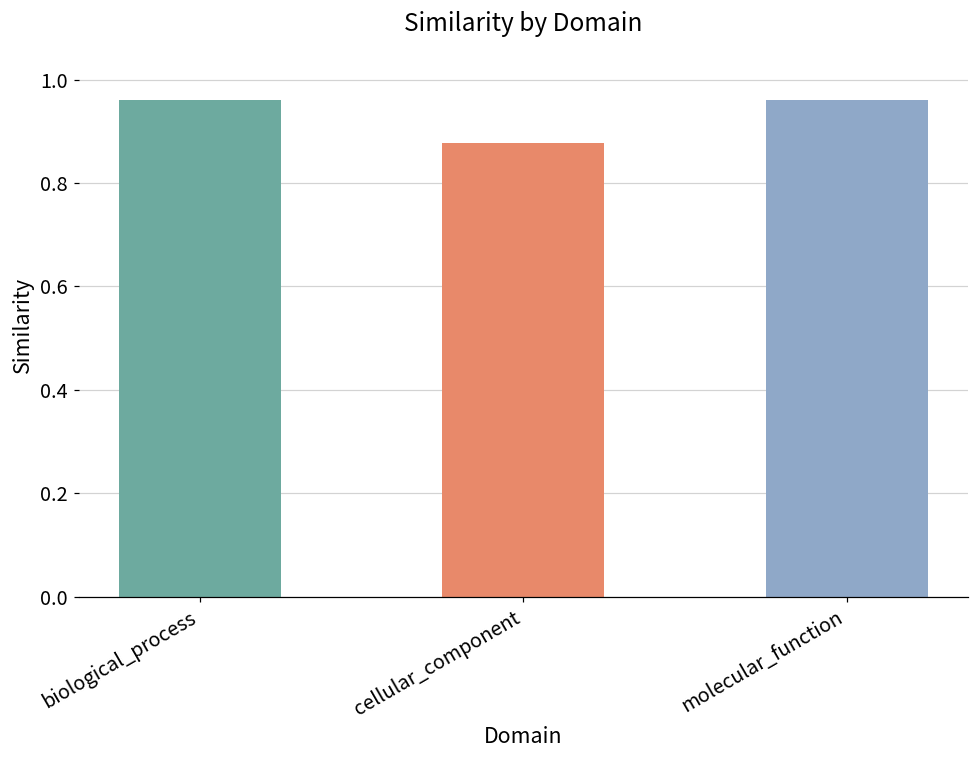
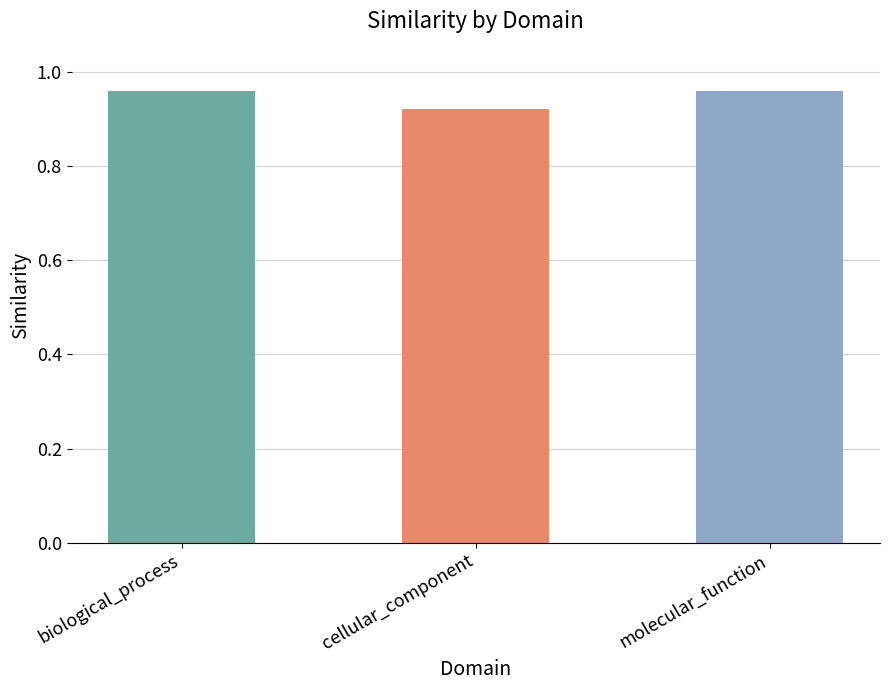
cellular_component: 0.88 -> 0.92
